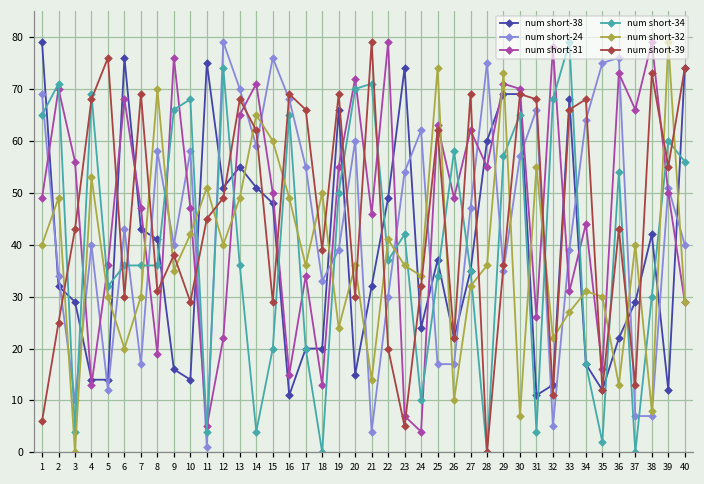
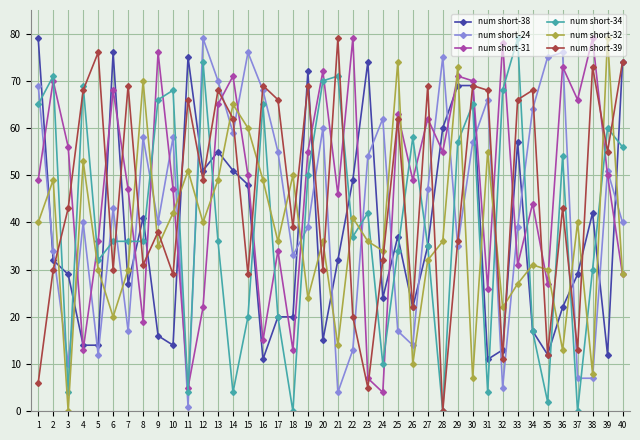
num short-39, 2: 25 -> 30
num short-38, 7: 43 -> 27
num short-39, 11: 45 -> 66
num short-38, 19: 66 -> 72
num short-24, 22: 30 -> 13
num short-24, 26: 17 -> 14
num short-38, 33: 68 -> 57
num short-31, 35: 16 -> 27
